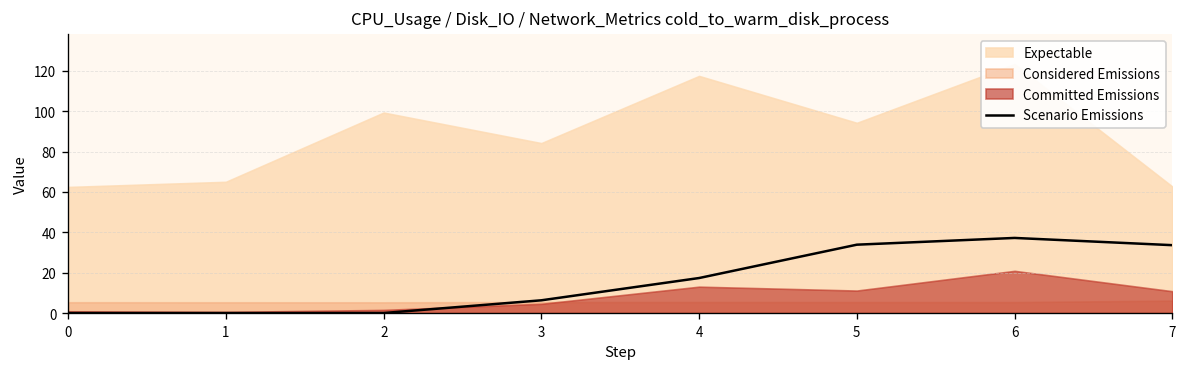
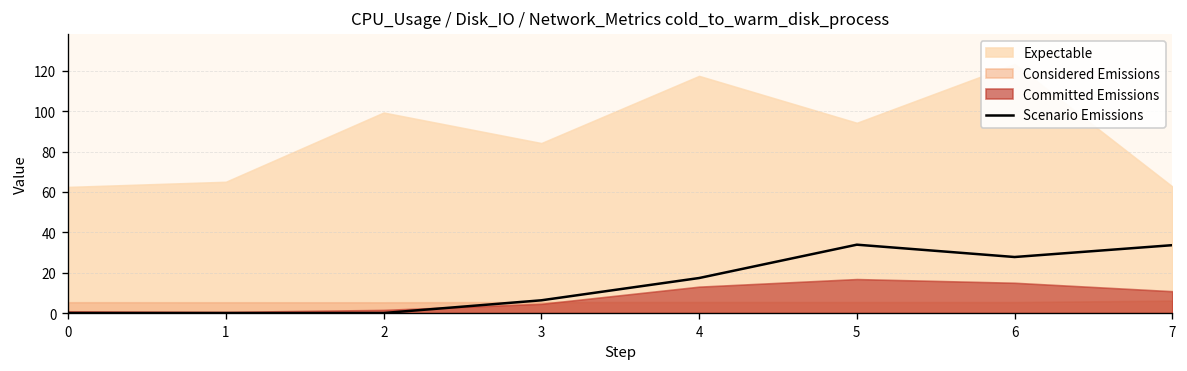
Committed Emissions, 5: 11 -> 17
Scenario Emissions, 6: 37 -> 28
Committed Emissions, 6: 21 -> 15
